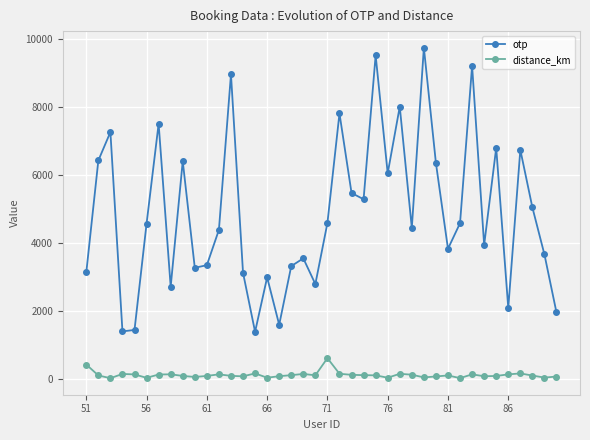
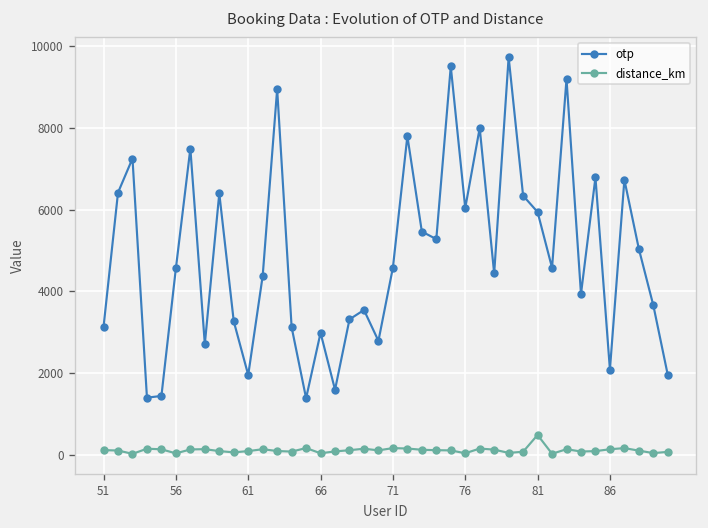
distance_km, 51: 400 -> 100
otp, 61: 3300 -> 2000
distance_km, 71: 600 -> 200
otp, 81: 3800 -> 5900
distance_km, 81: 100 -> 500
